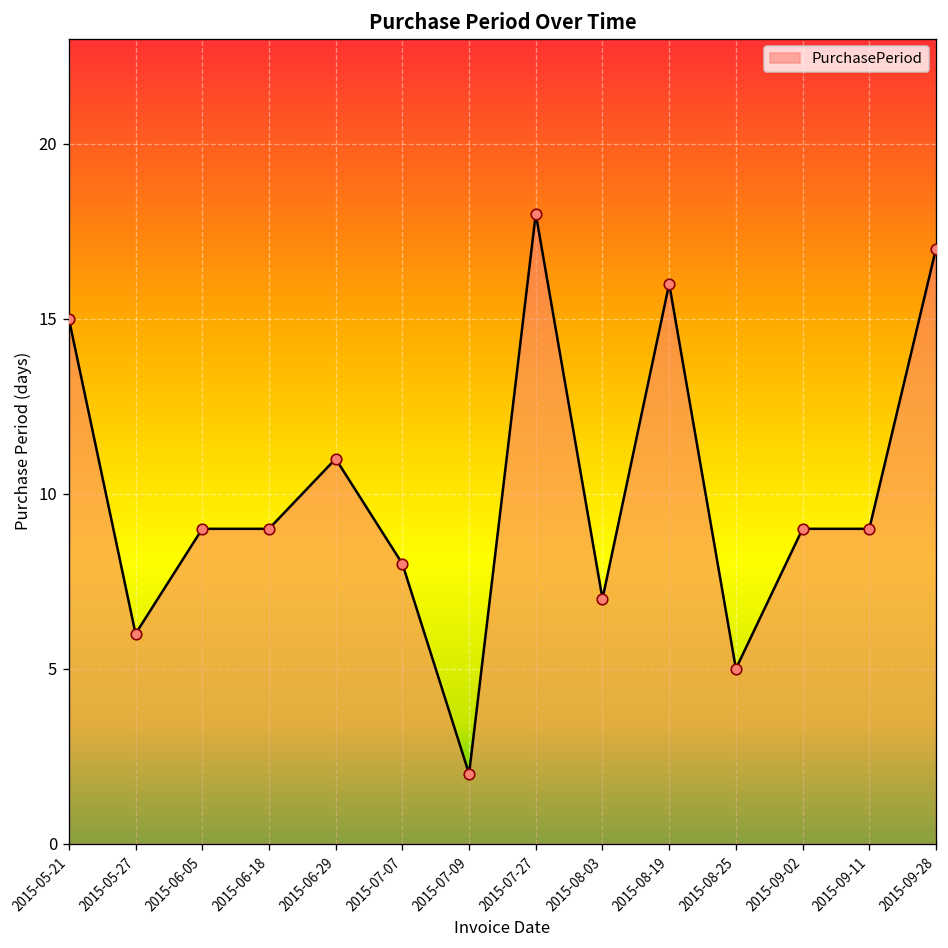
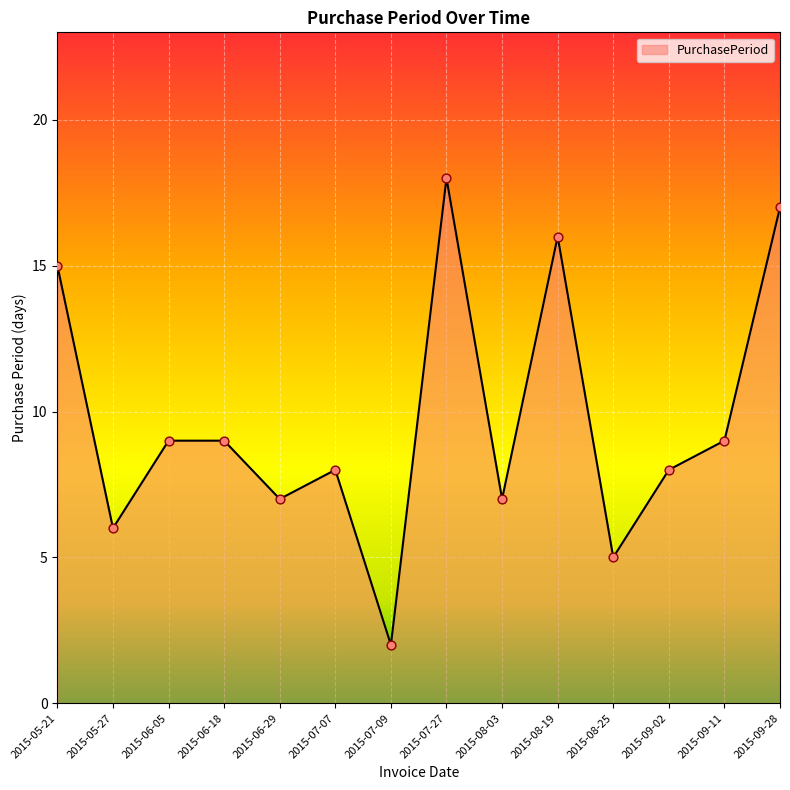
2015-06-29: 11 -> 7
2015-09-02: 9 -> 8
